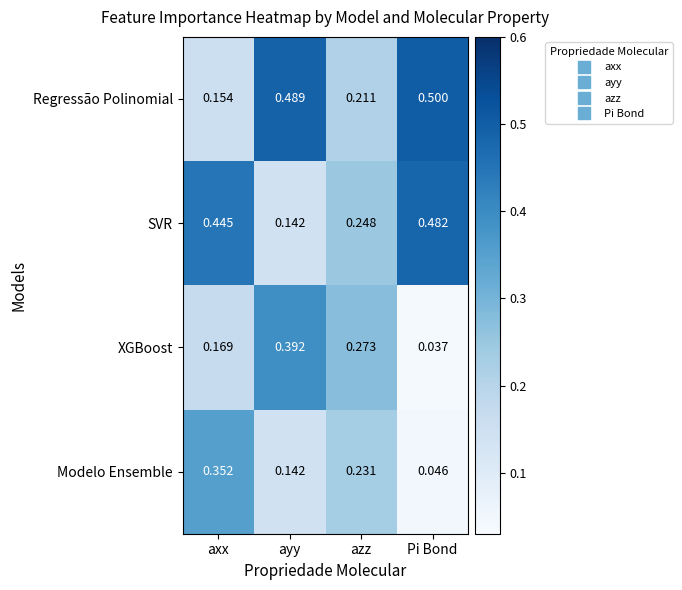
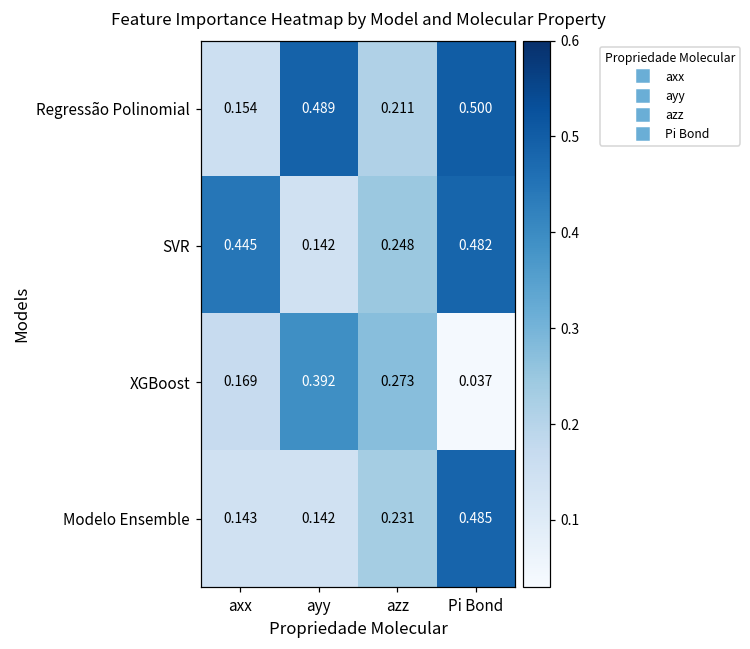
Modelo Ensemble, axx: 0.352 -> 0.143
Modelo Ensemble, Pi Bond: 0.046 -> 0.485
